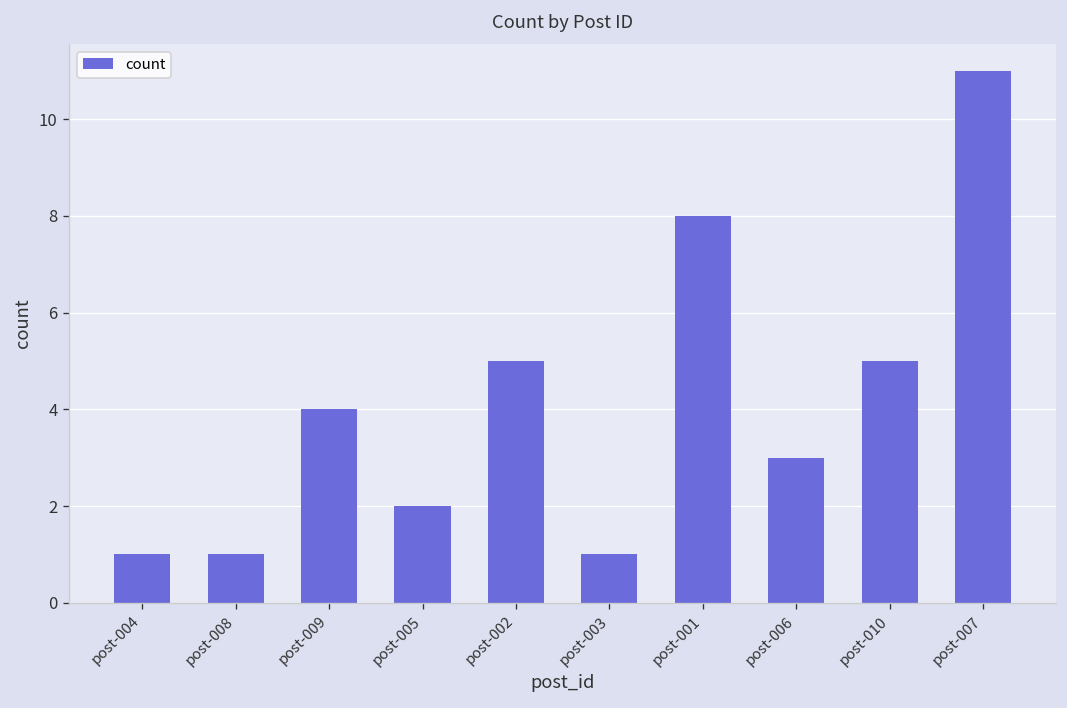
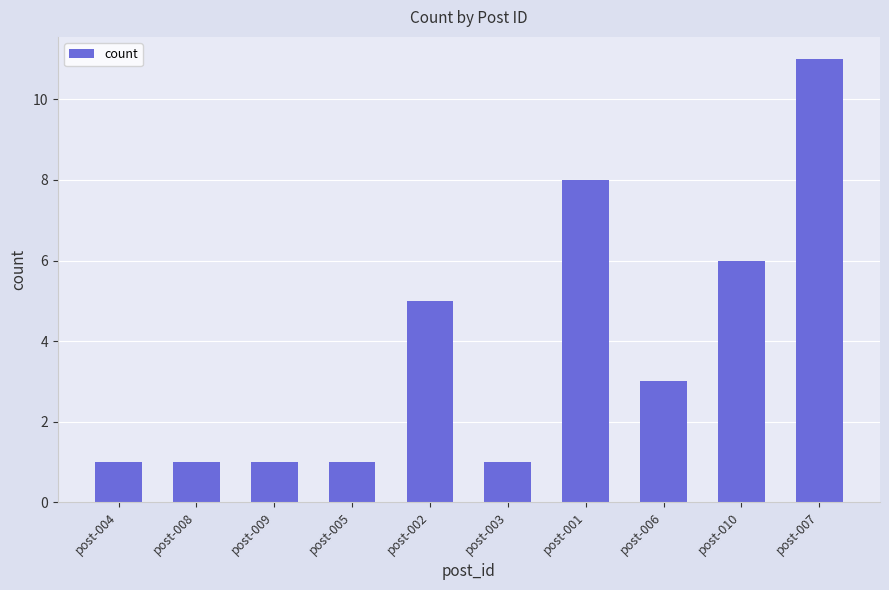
post-009: 4 -> 1
post-005: 2 -> 1
post-010: 5 -> 6
